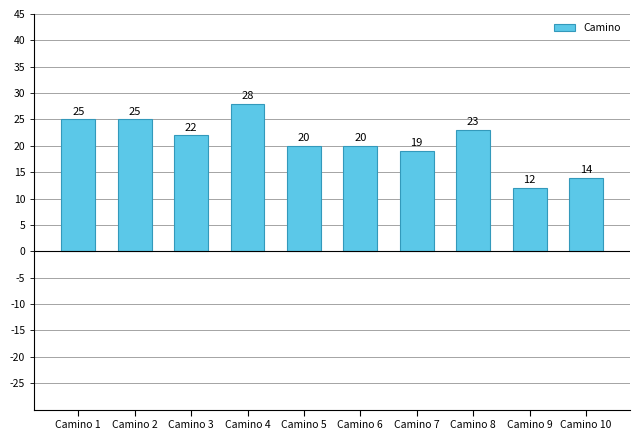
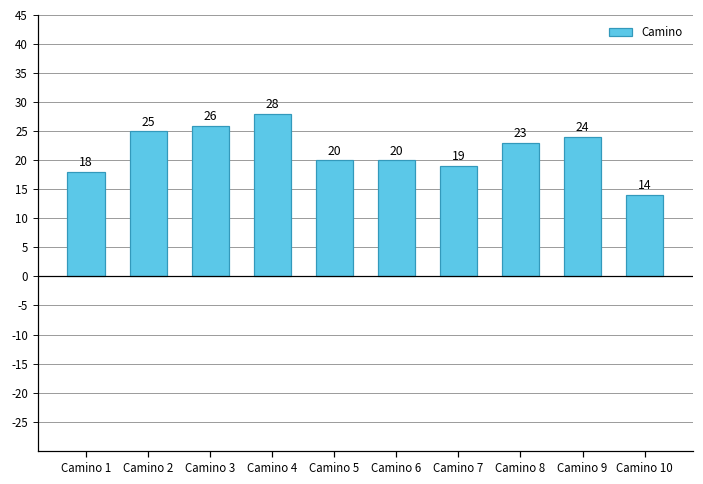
Camino 1: 25 -> 18
Camino 3: 22 -> 26
Camino 9: 12 -> 24
